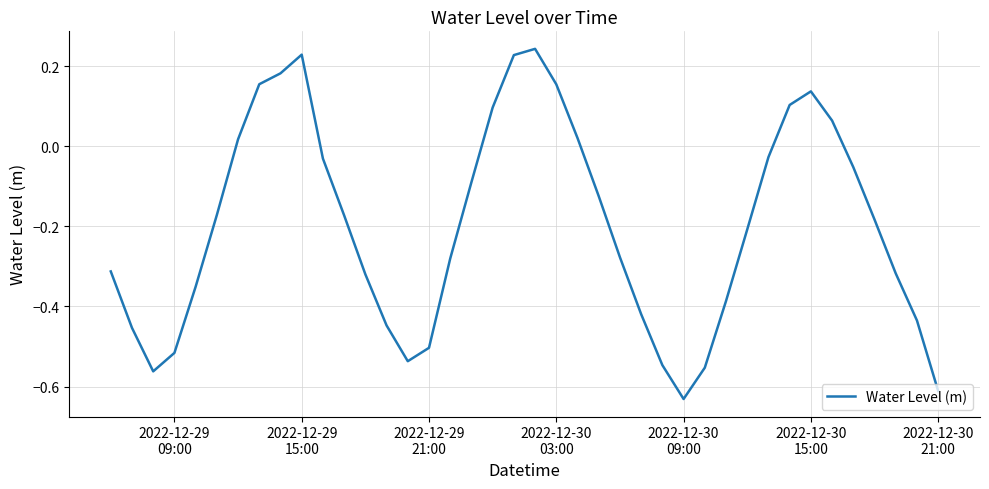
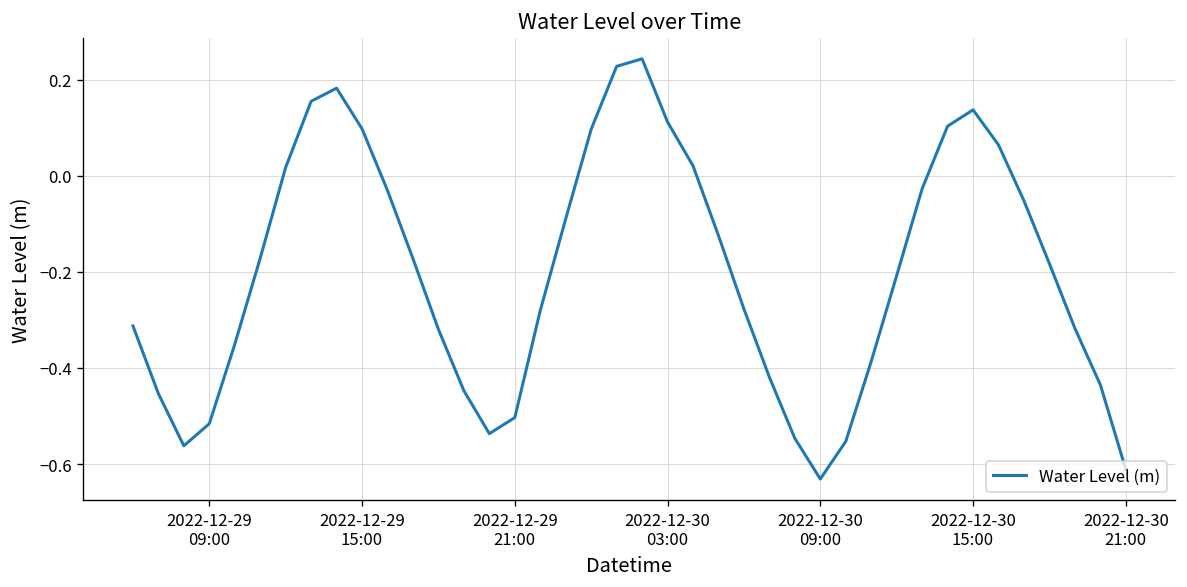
2022-12-29 15:00: 0.23 -> 0.10
2022-12-30 03:00: 0.16 -> 0.11
